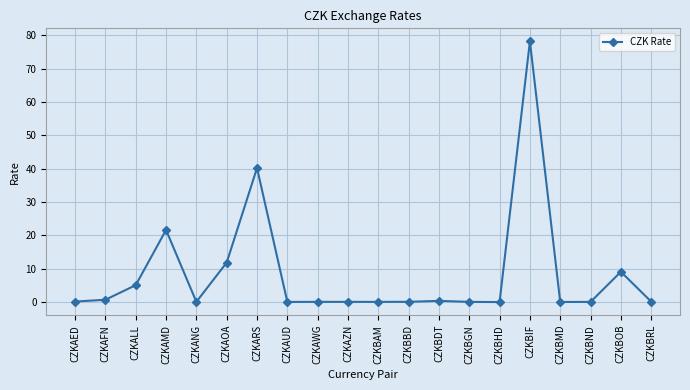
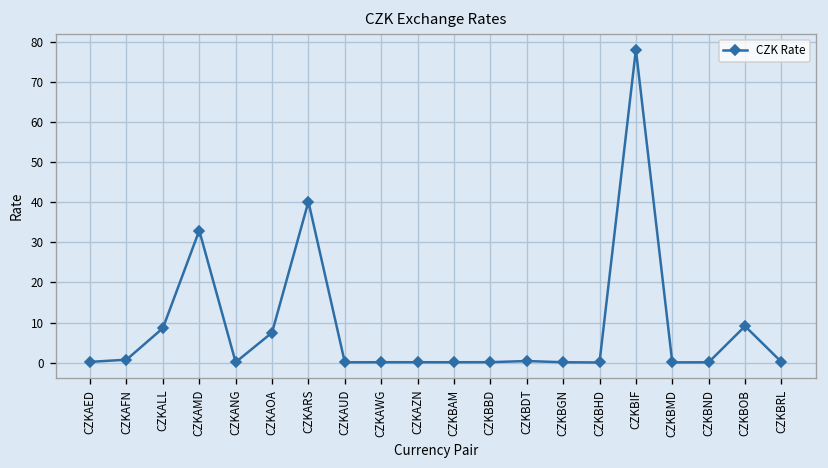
CZKALL: 5 -> 9
CZKAMD: 22 -> 33
CZKAOA: 12 -> 7
